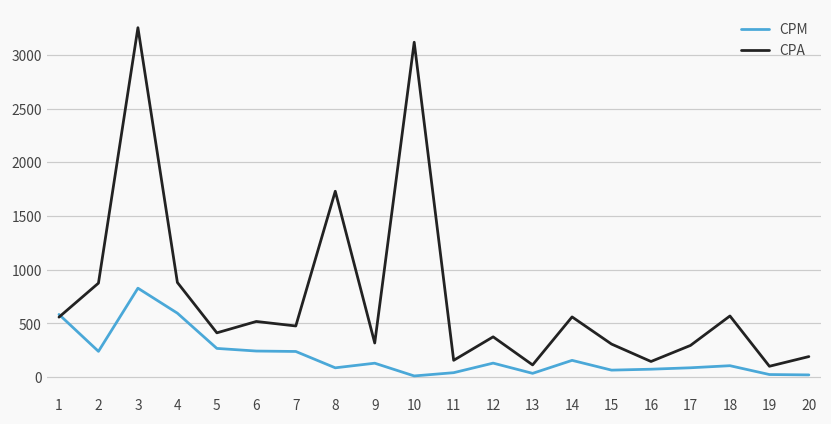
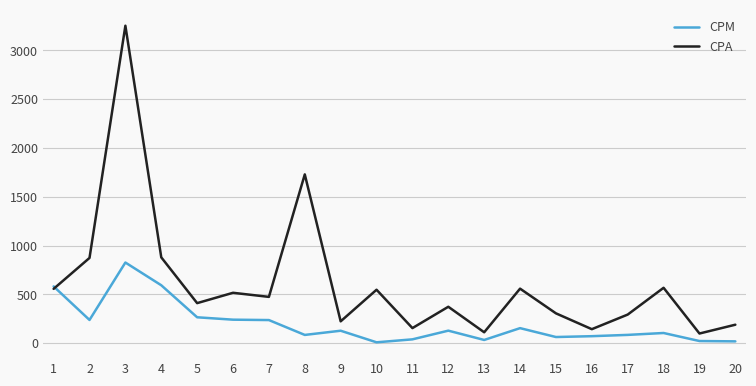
CPA, 9: 300 -> 200
CPA, 10: 3100 -> 500
